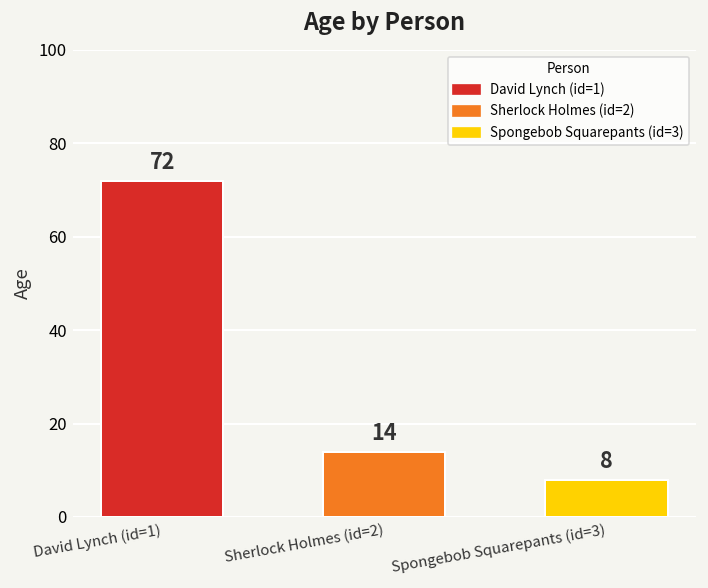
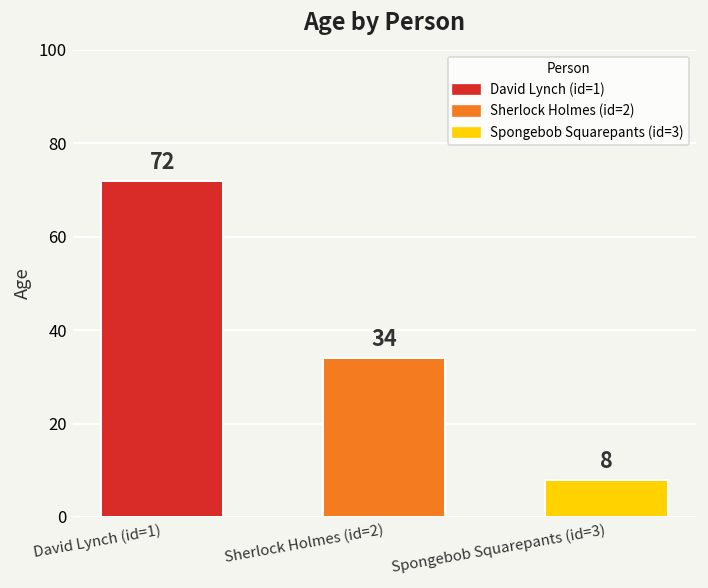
Sherlock Holmes (id=2): 14 -> 34
